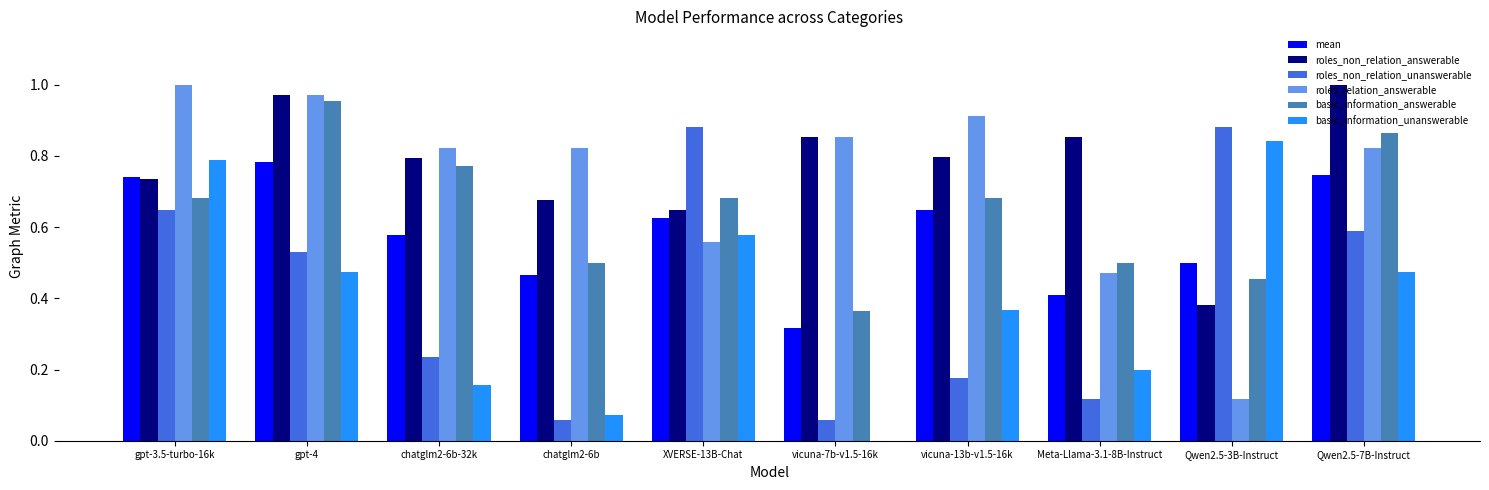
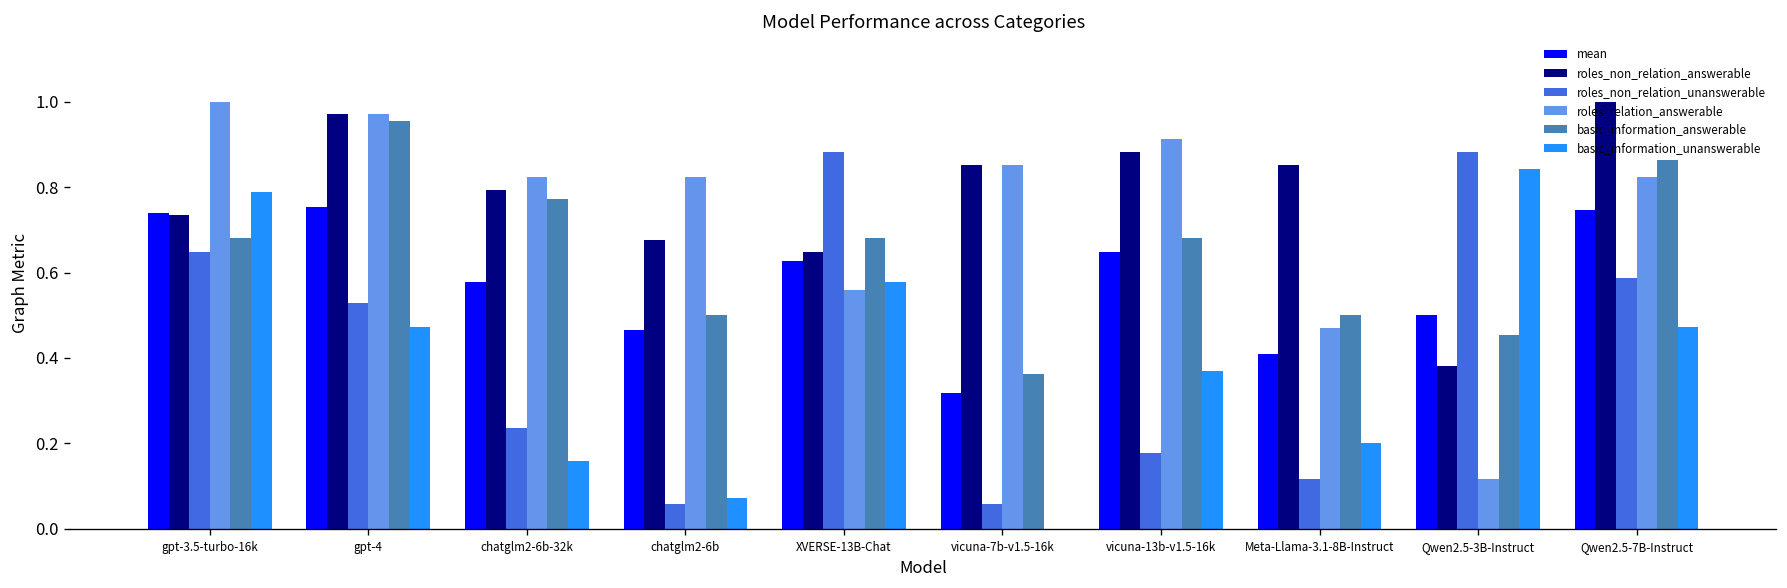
mean, gpt-4: 0.78 -> 0.75
roles_non_relation_answerable, vicuna-13b-v1.5-16k: 0.80 -> 0.88
